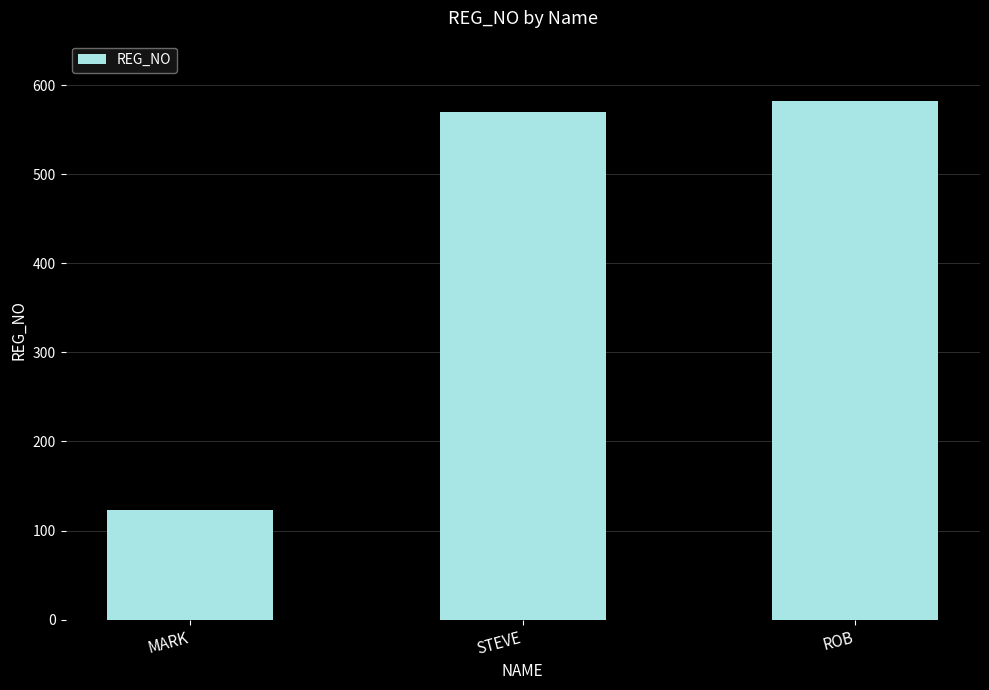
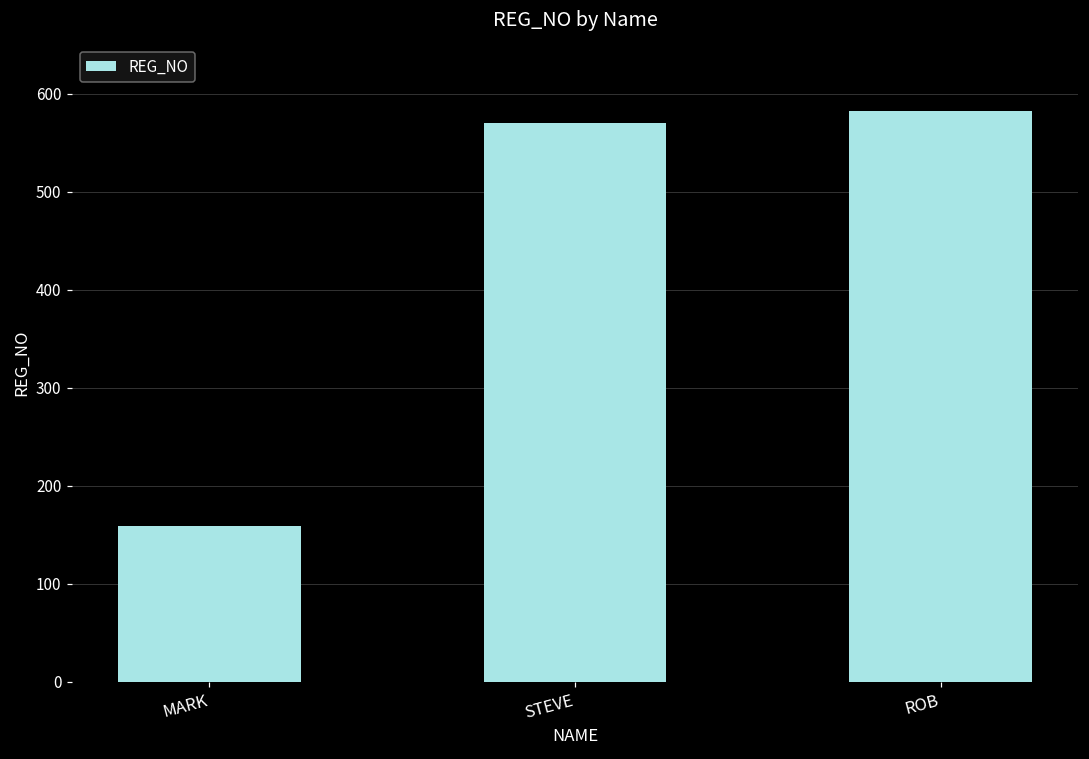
MARK: 120 -> 160
